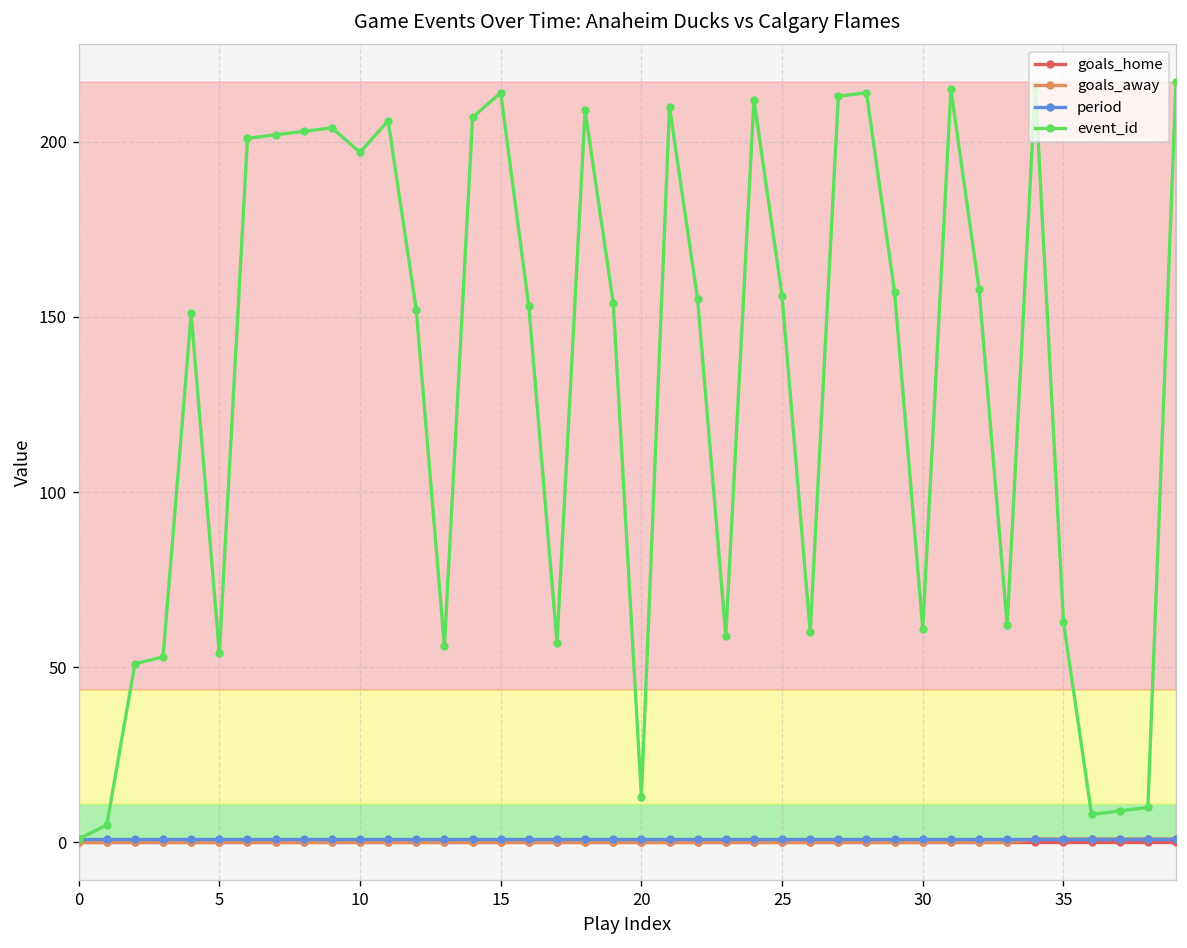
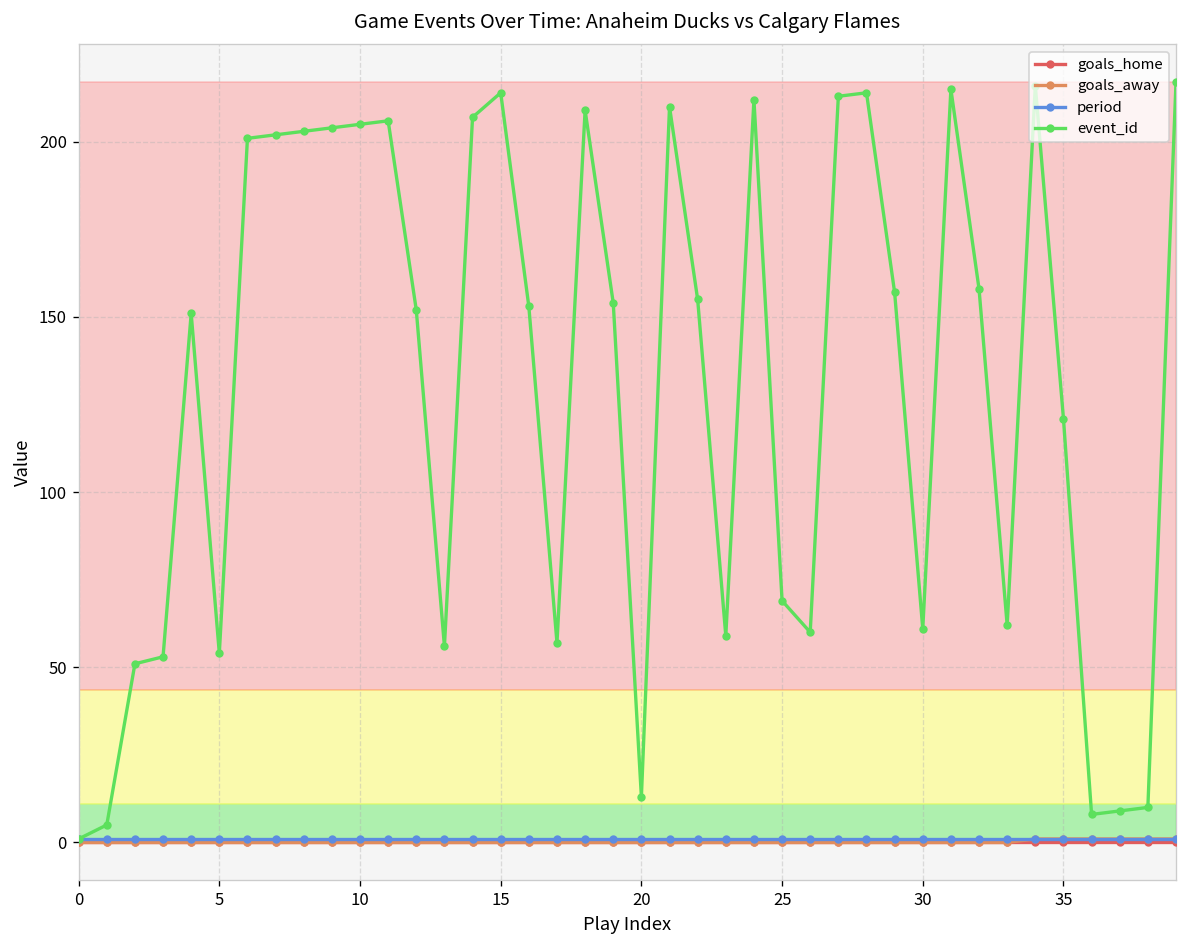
event_id, 10: 197 -> 205
event_id, 25: 156 -> 69
event_id, 35: 63 -> 121
